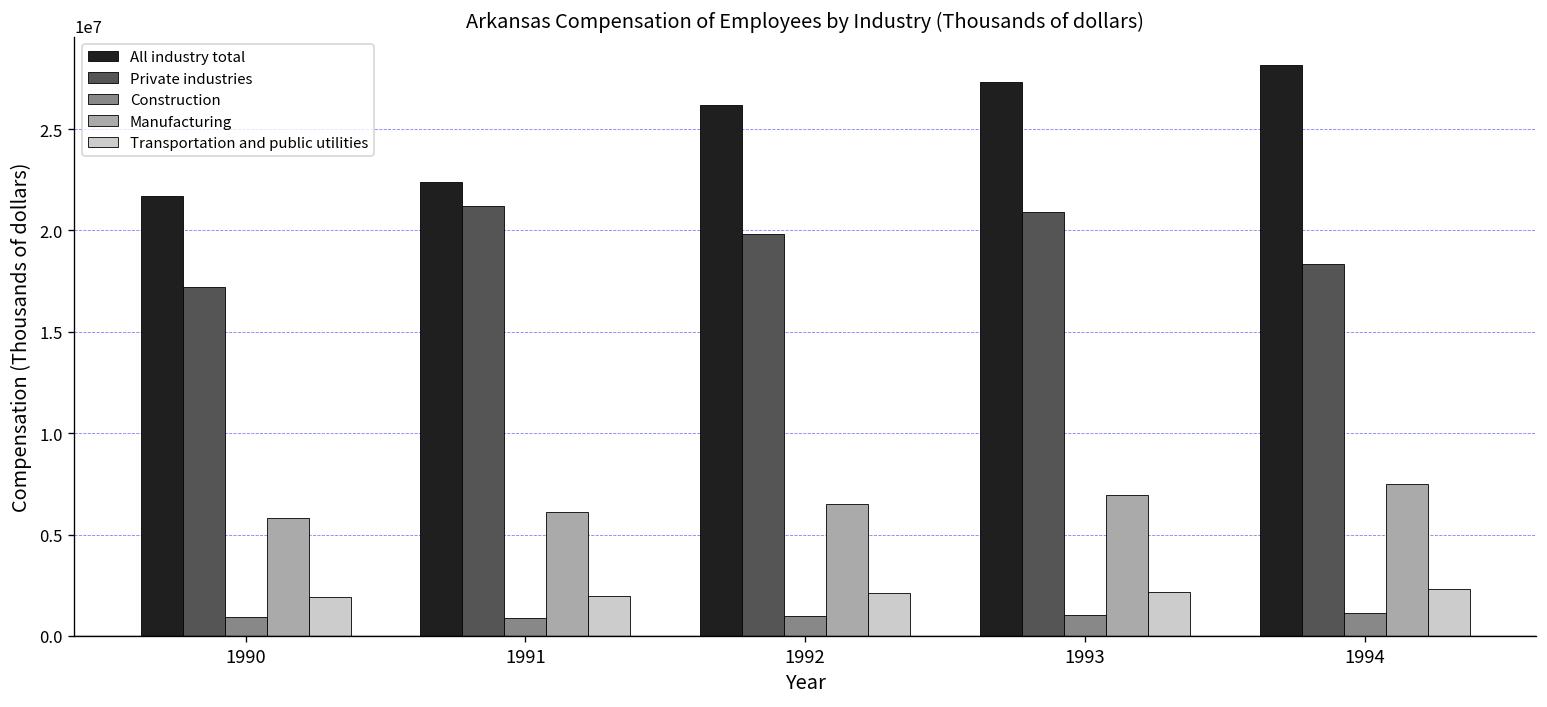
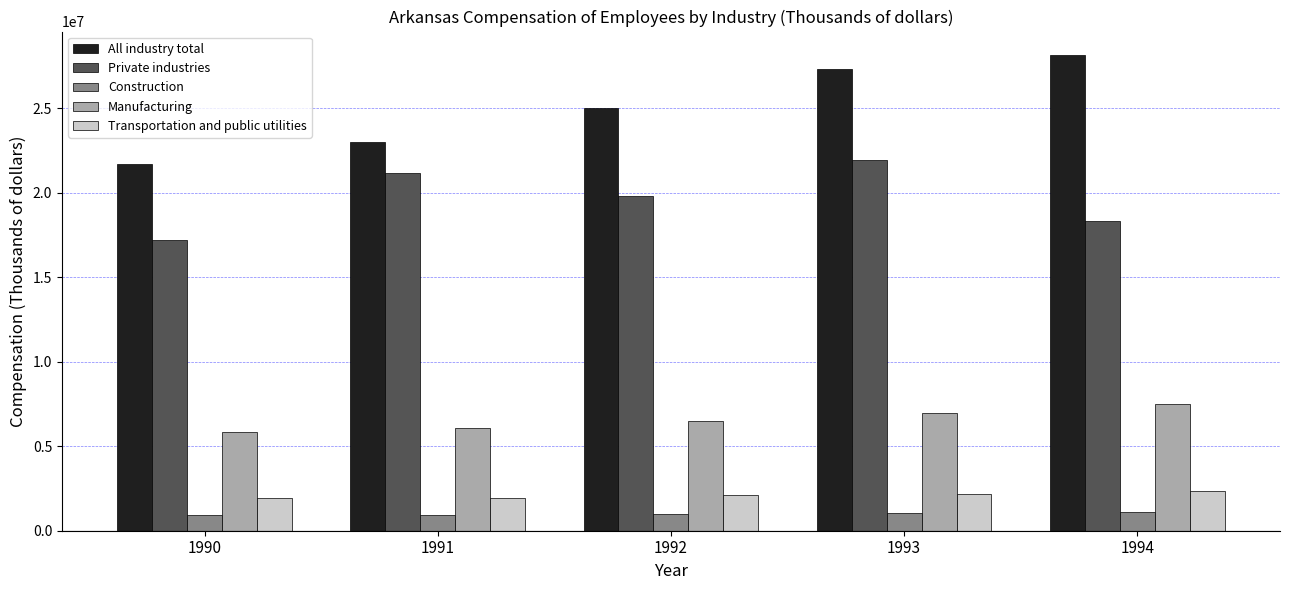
All industry total, 1991: 22400000 -> 23000000
All industry total, 1992: 26200000 -> 25000000
Private industries, 1993: 20900000 -> 21900000
